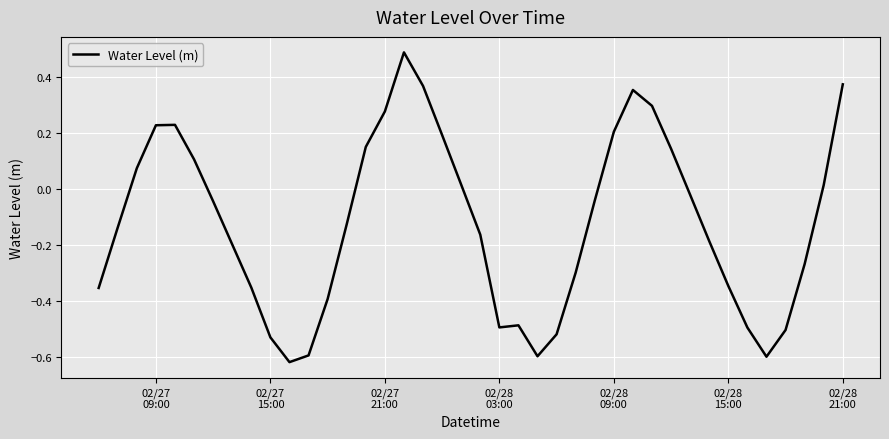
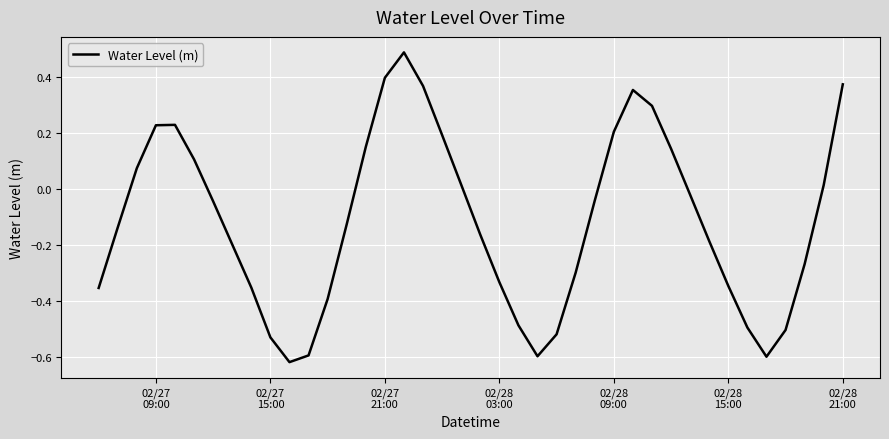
02/27 21:00: 0.28 -> 0.40
02/28 03:00: -0.50 -> -0.33
